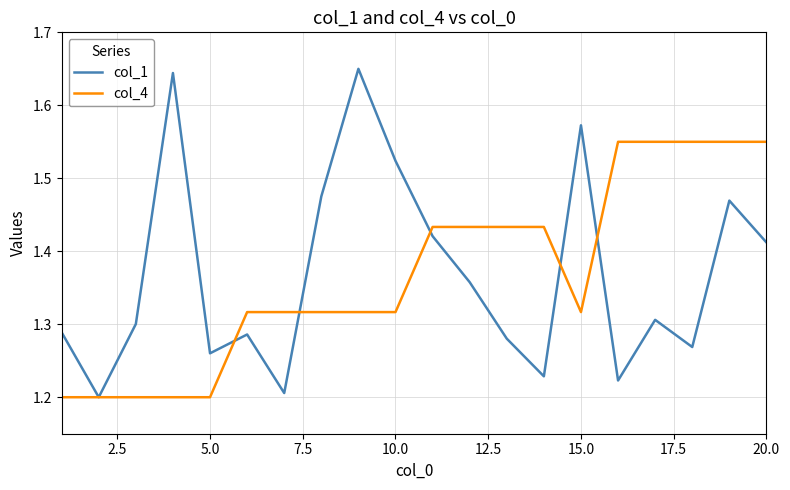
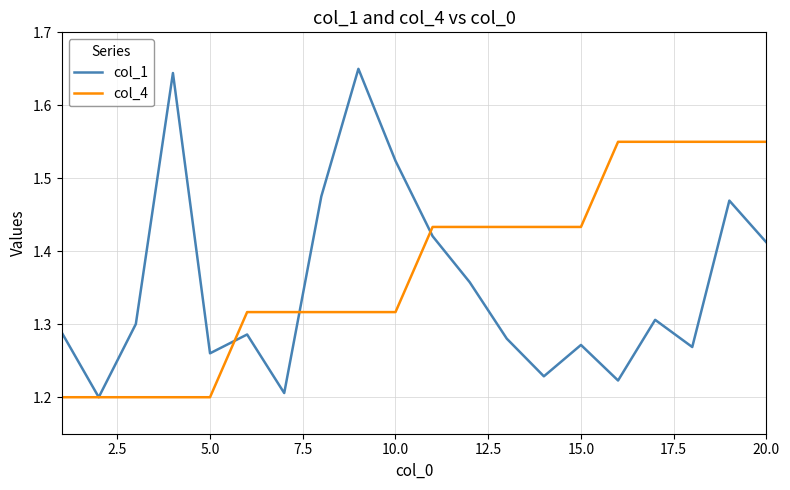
col_1, 15.0: 1.57 -> 1.27
col_4, 15.0: 1.32 -> 1.43
